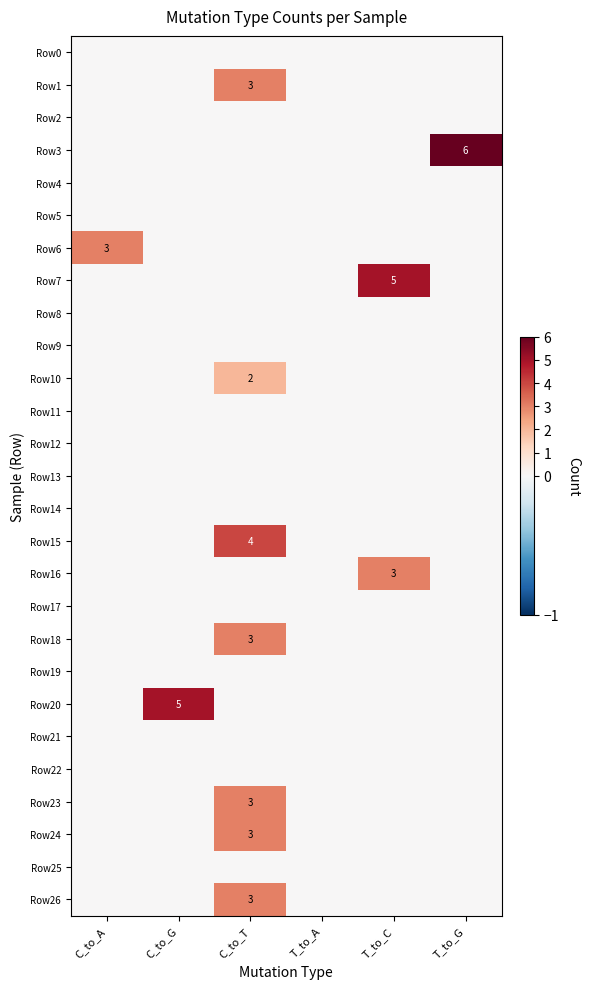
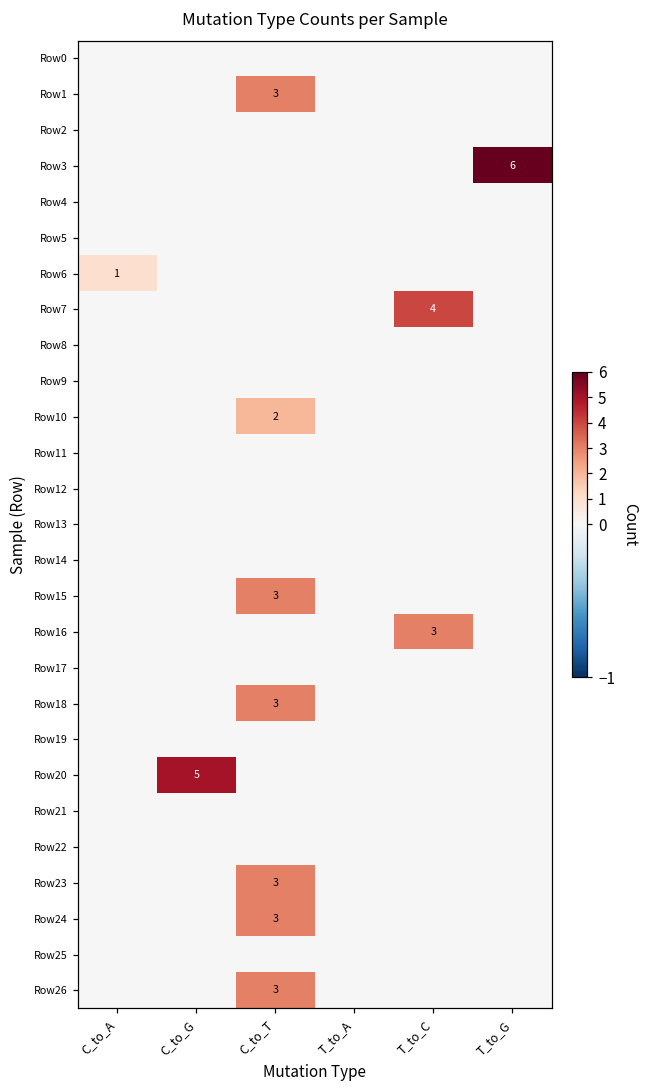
Row6, C_to_A: 3 -> 1
Row7, T_to_C: 5 -> 4
Row15, C_to_T: 4 -> 3
